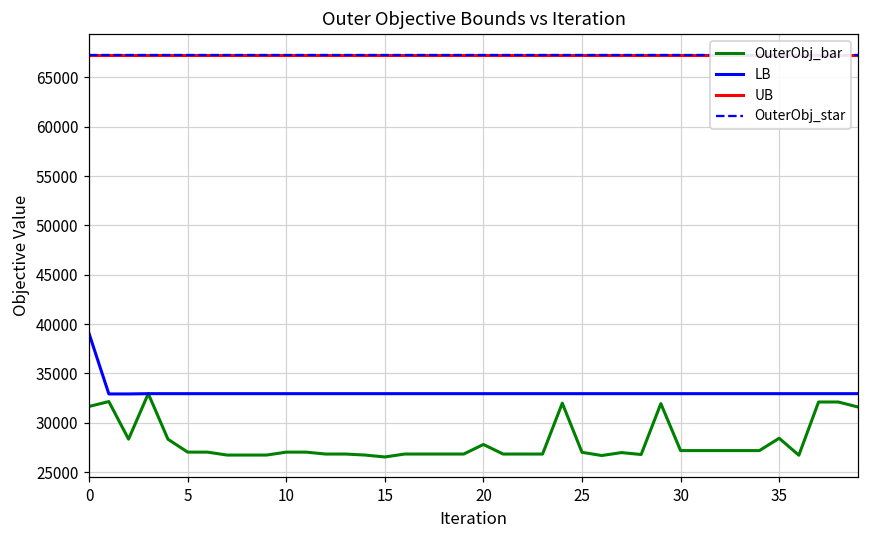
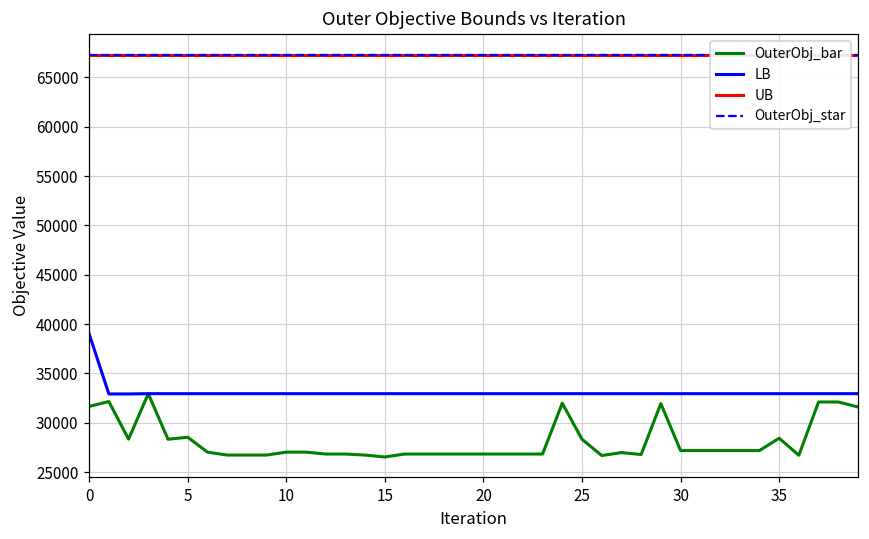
OuterObj_bar, 5: 27000 -> 29000
OuterObj_bar, 20: 28000 -> 27000
OuterObj_bar, 25: 27000 -> 28000
